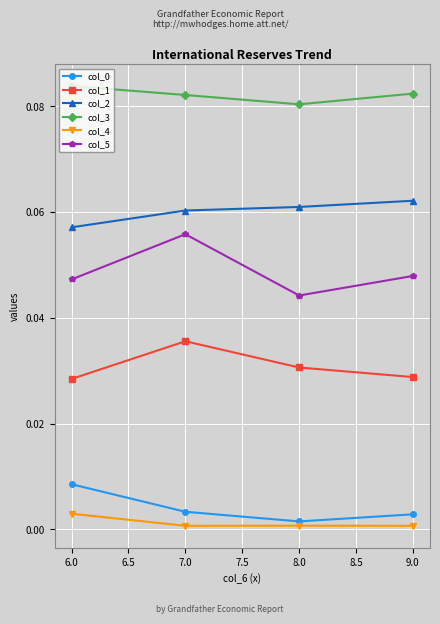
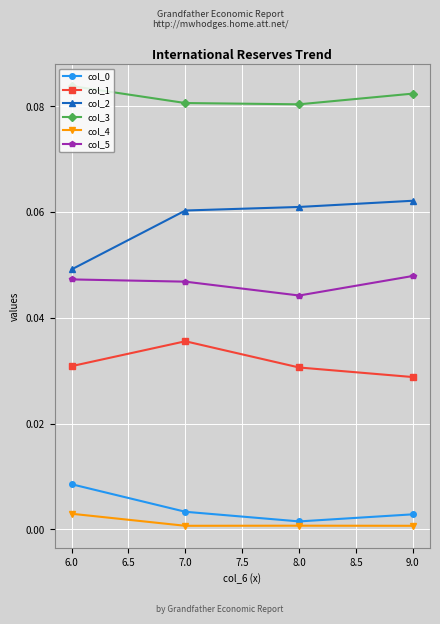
col_1, 6.0: 0.028 -> 0.031
col_2, 6.0: 0.057 -> 0.049
col_3, 7.0: 0.082 -> 0.081
col_5, 7.0: 0.056 -> 0.047
